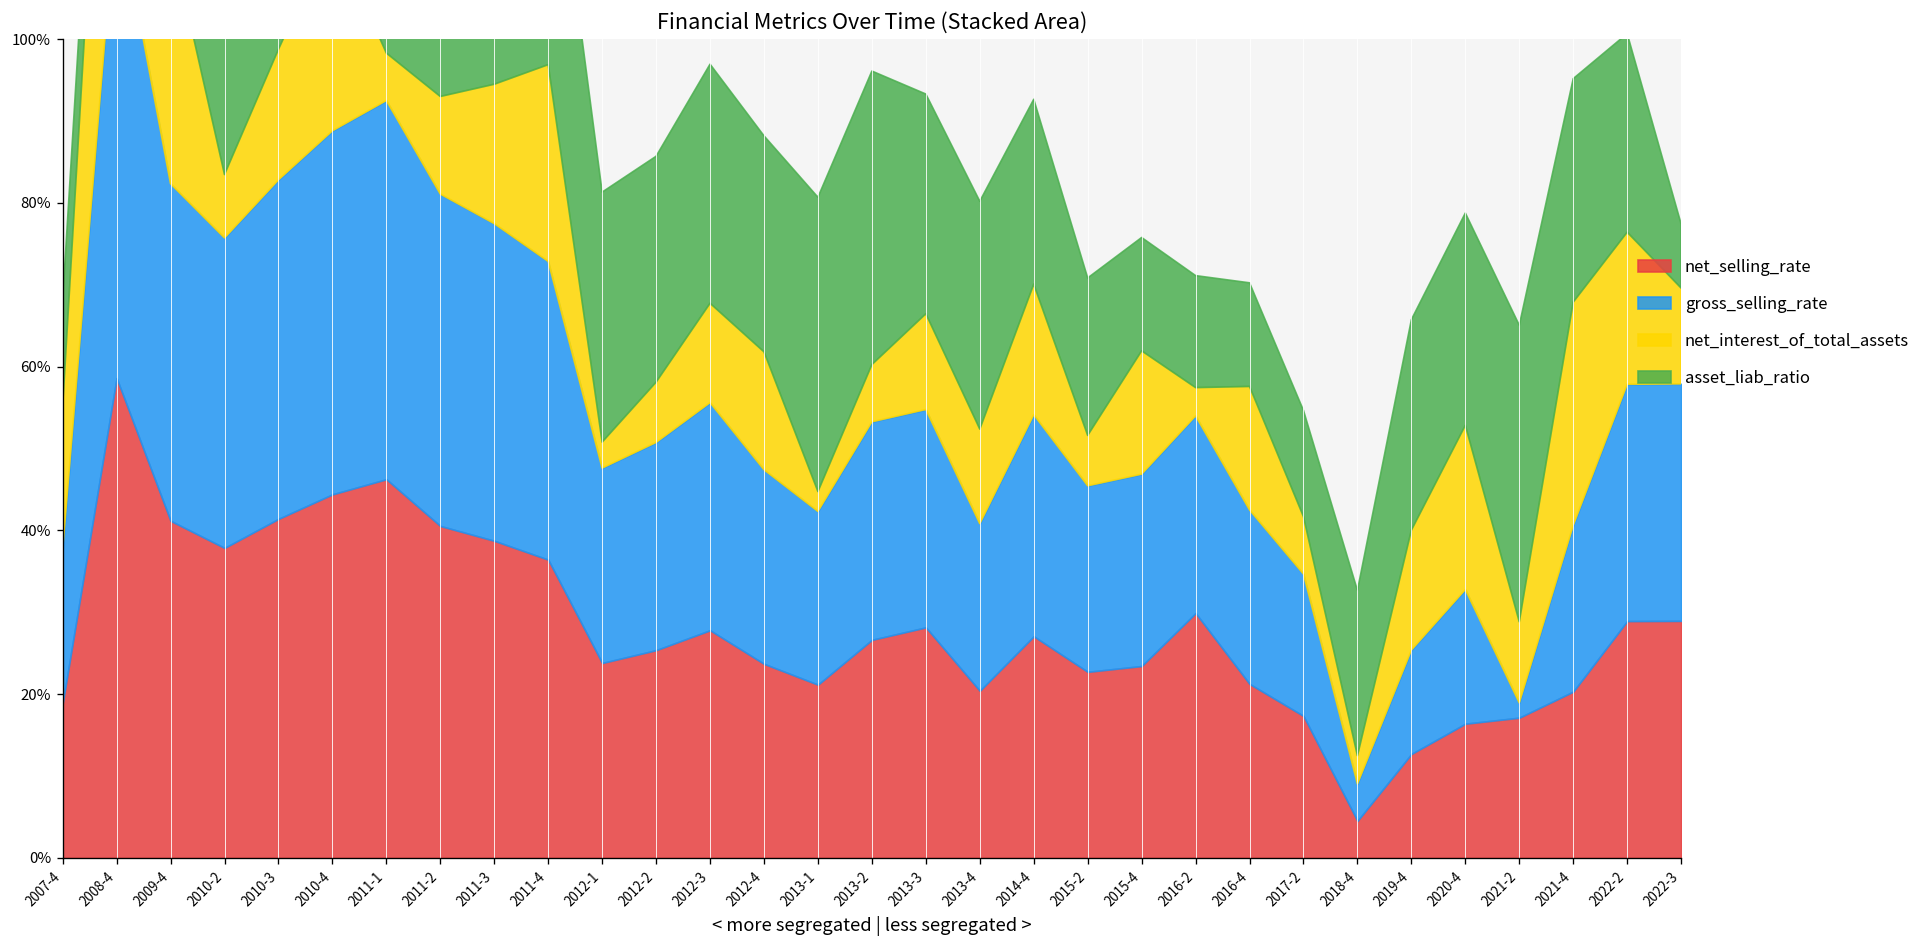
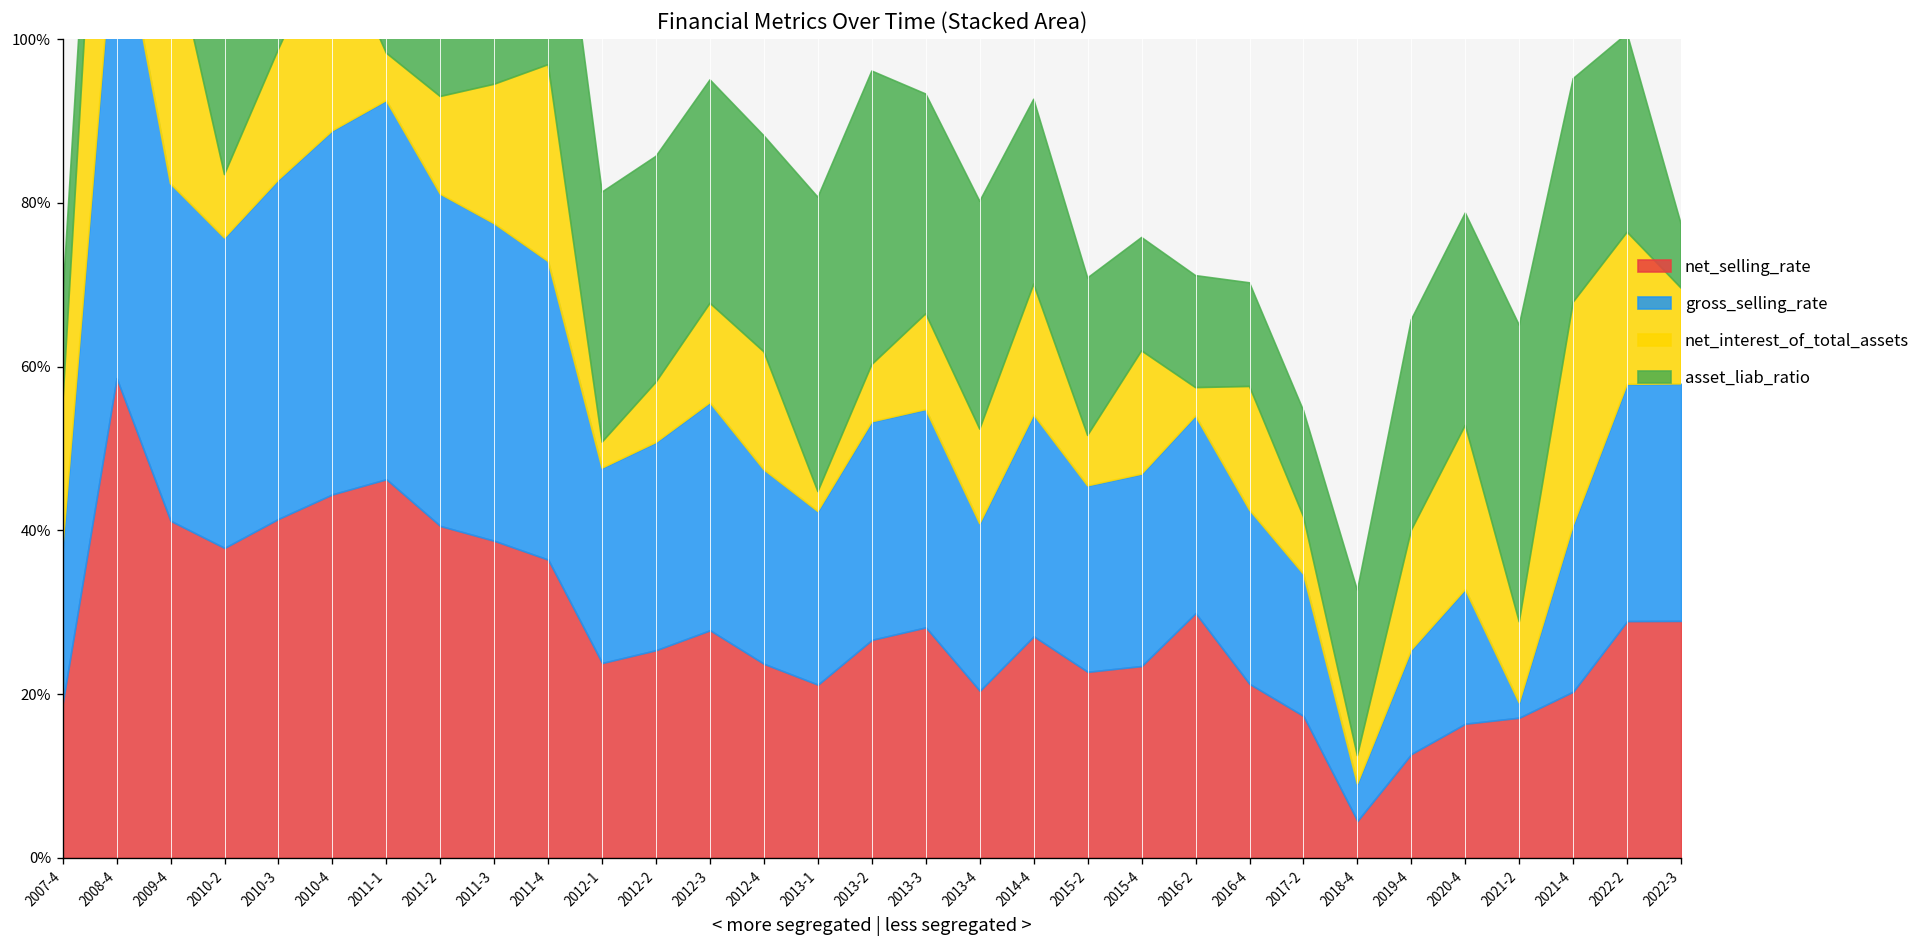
asset_liab_ratio, 2012-3: 29% -> 27%
